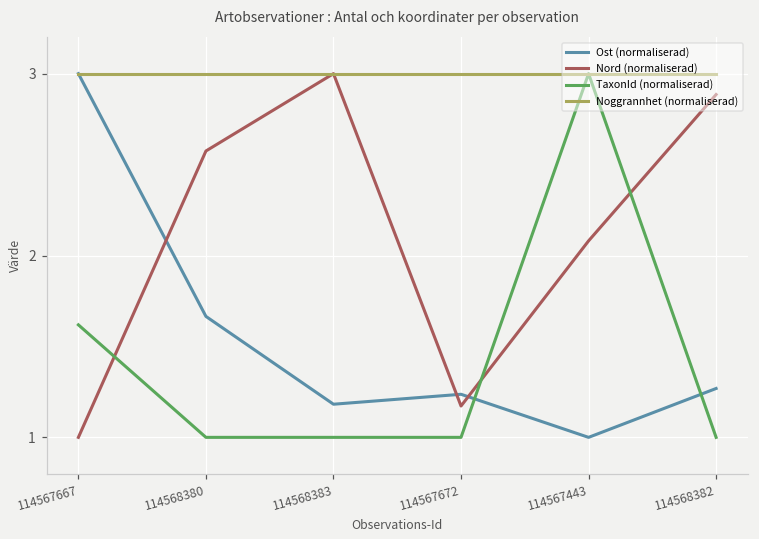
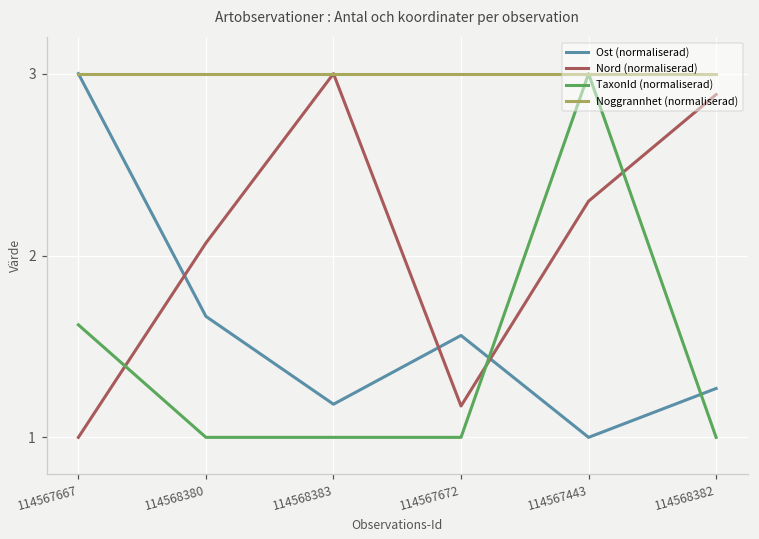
Nord (normaliserad), 114568380: 2.57 -> 2.07
Ost (normaliserad), 114567672: 1.24 -> 1.56
Nord (normaliserad), 114567443: 2.08 -> 2.30
